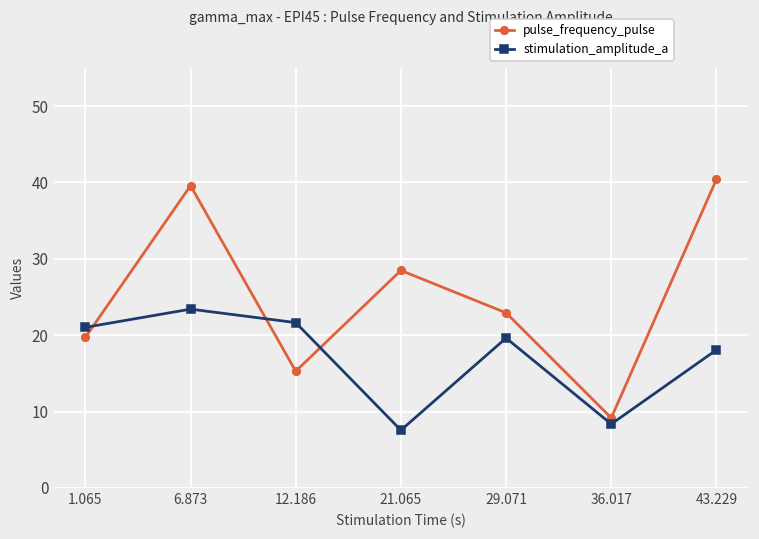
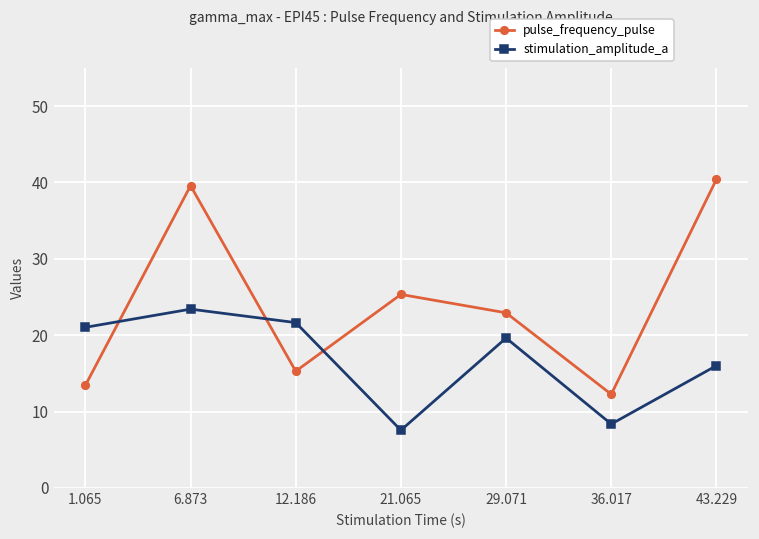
pulse_frequency_pulse, 1.065: 20 -> 13
pulse_frequency_pulse, 21.065: 28 -> 25
pulse_frequency_pulse, 36.017: 9 -> 12
stimulation_amplitude_a, 43.229: 18 -> 16
